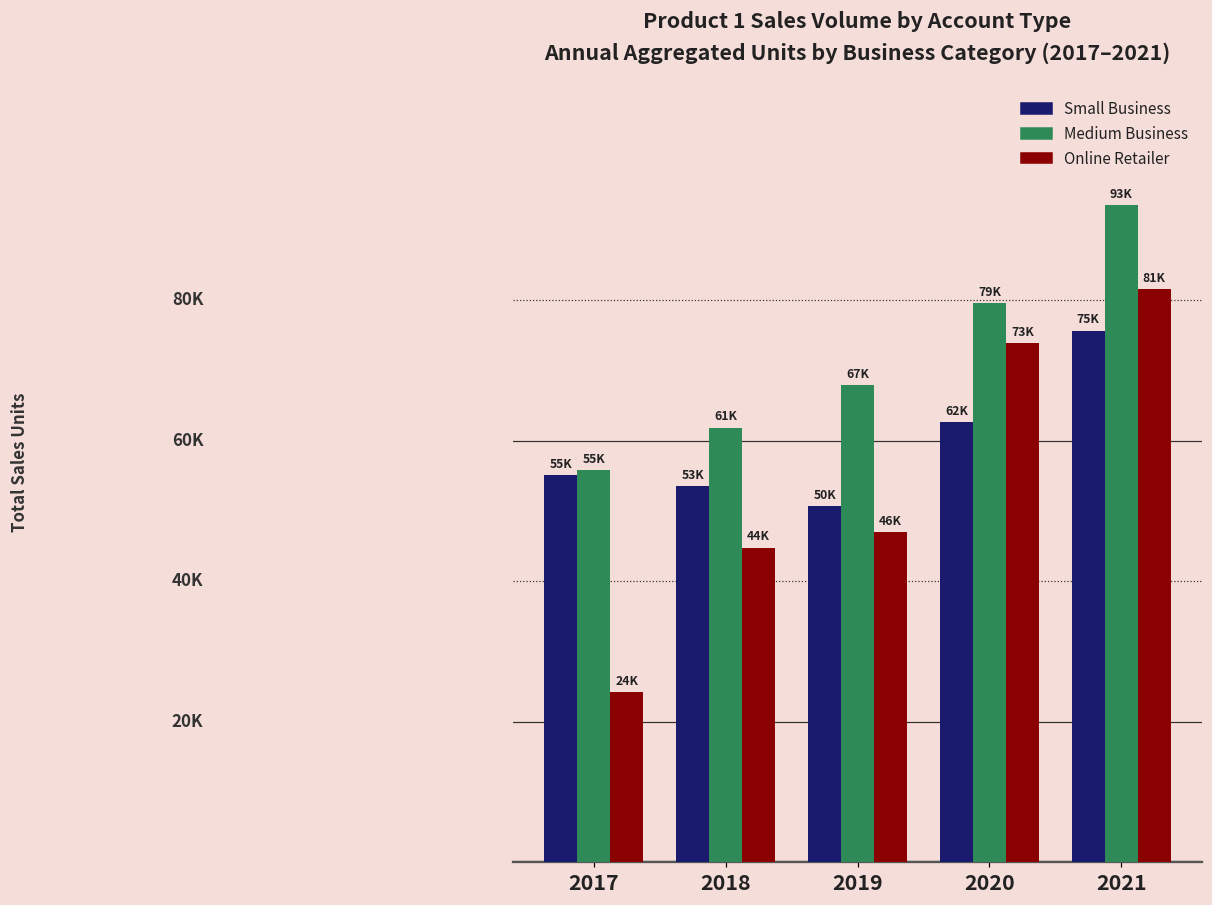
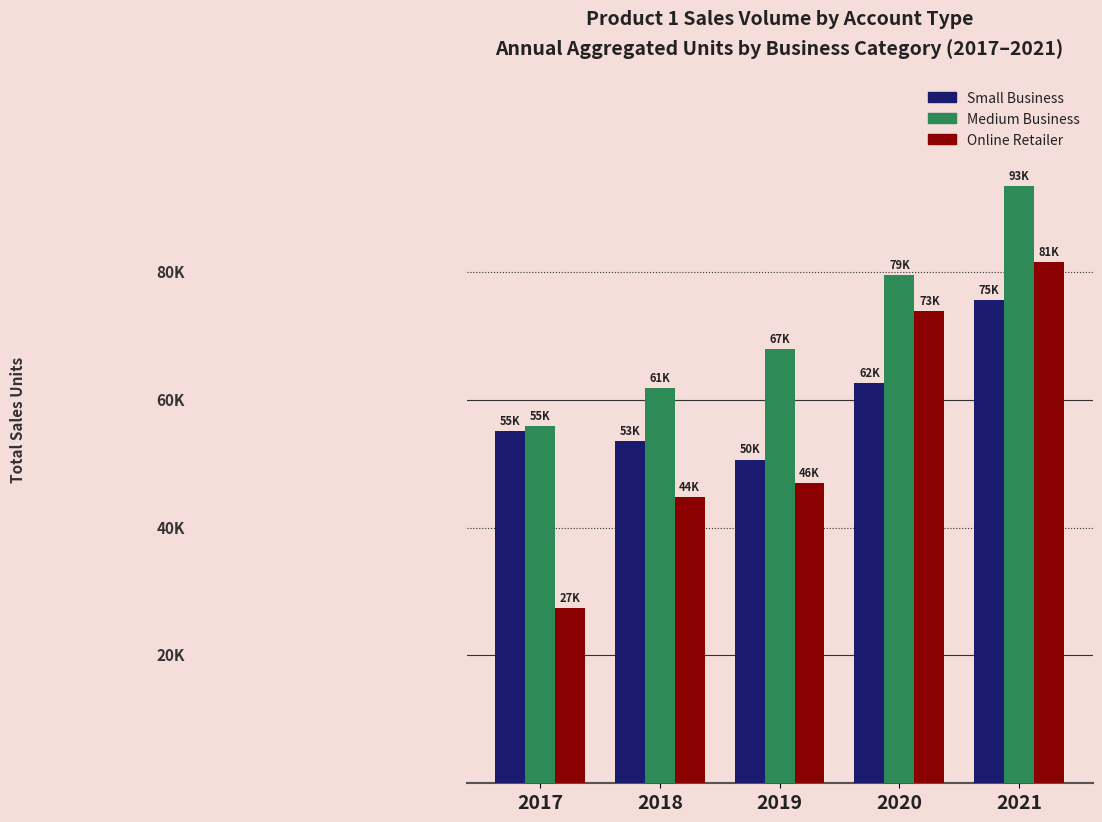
Online Retailer, 2017: 24K -> 27K
